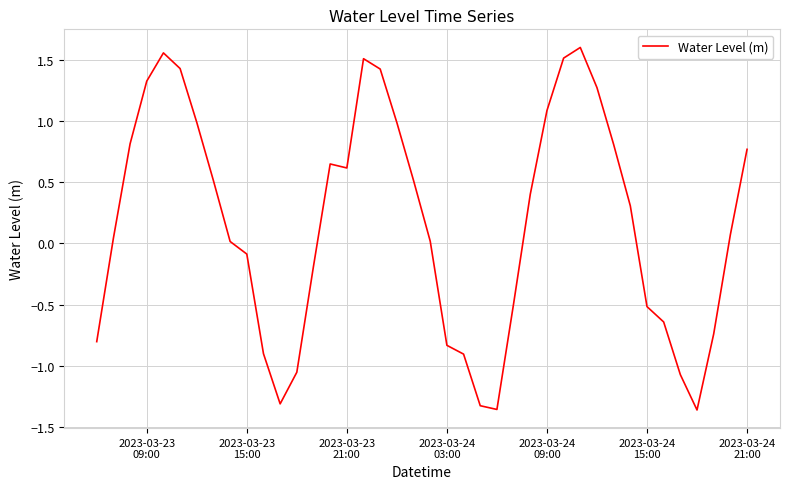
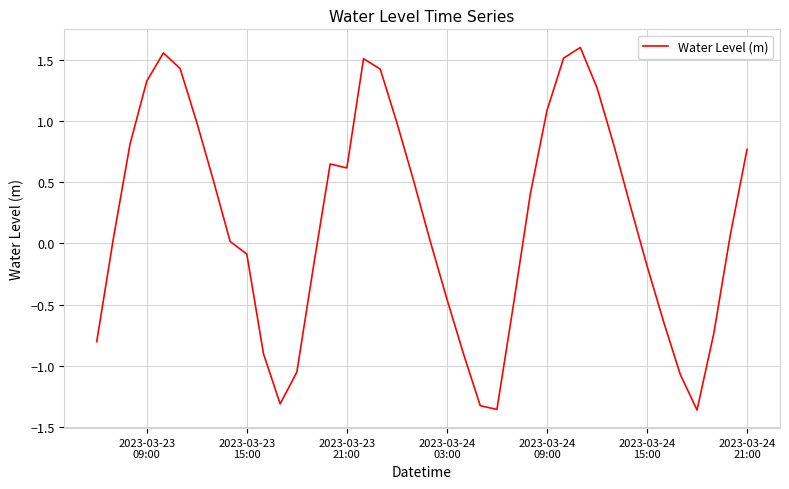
2023-03-24 03:00: -0.83 -> -0.45
2023-03-24 15:00: -0.52 -> -0.18
